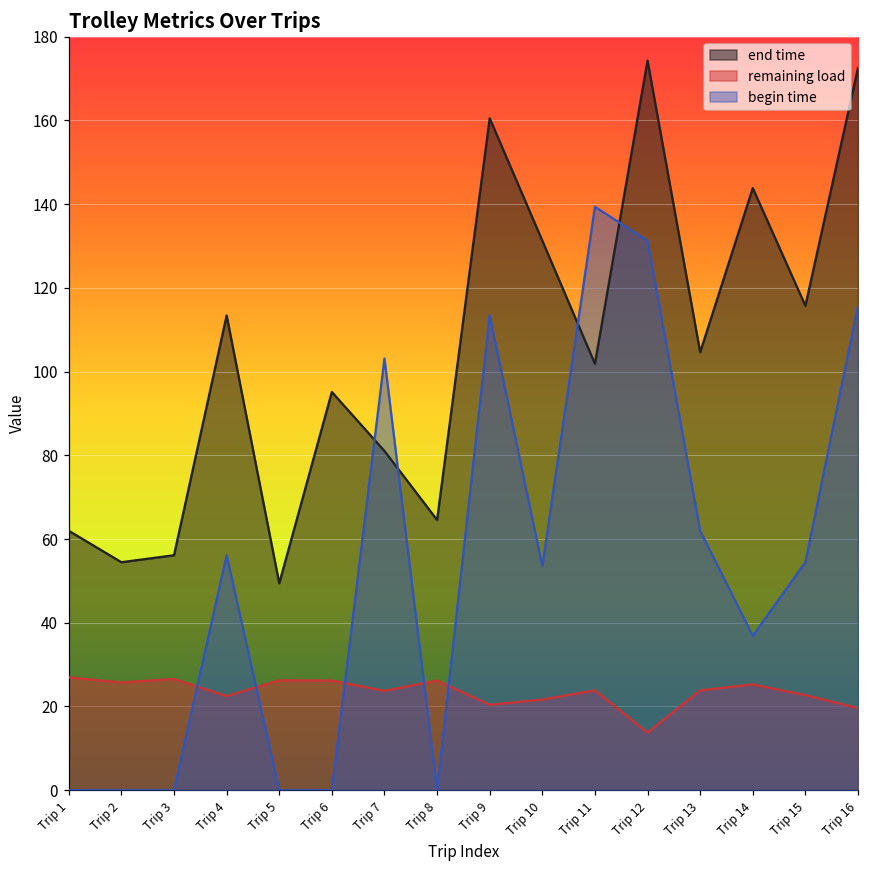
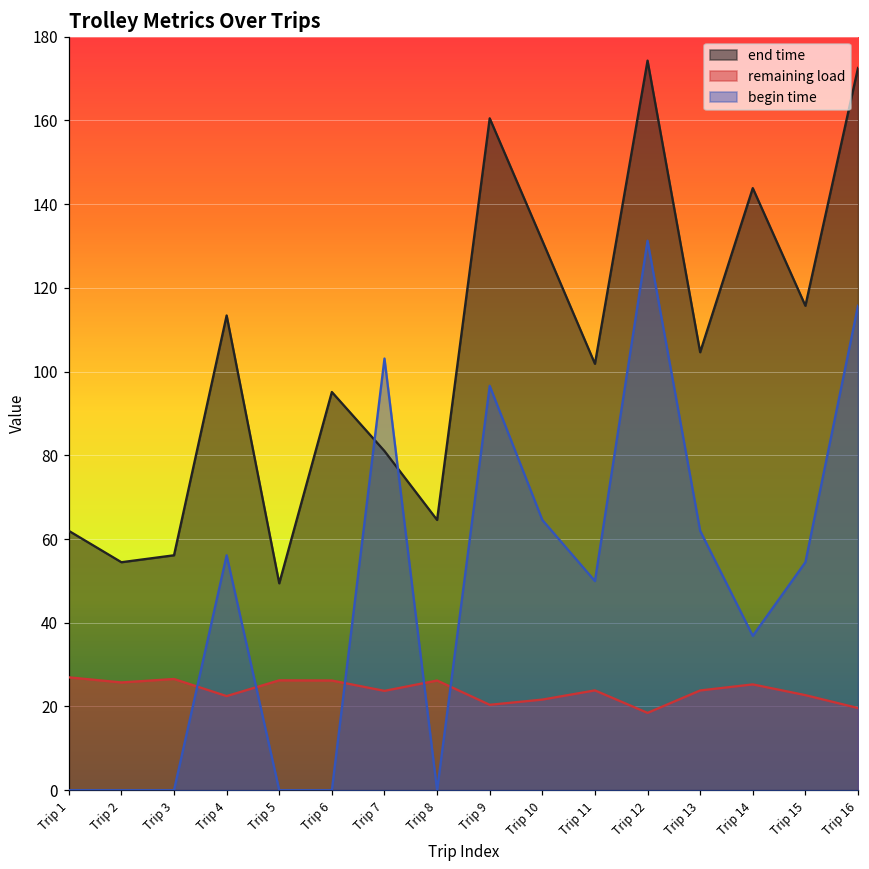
begin time, Trip 9: 113 -> 97
begin time, Trip 10: 54 -> 65
begin time, Trip 11: 139 -> 50
remaining load, Trip 12: 14 -> 18
